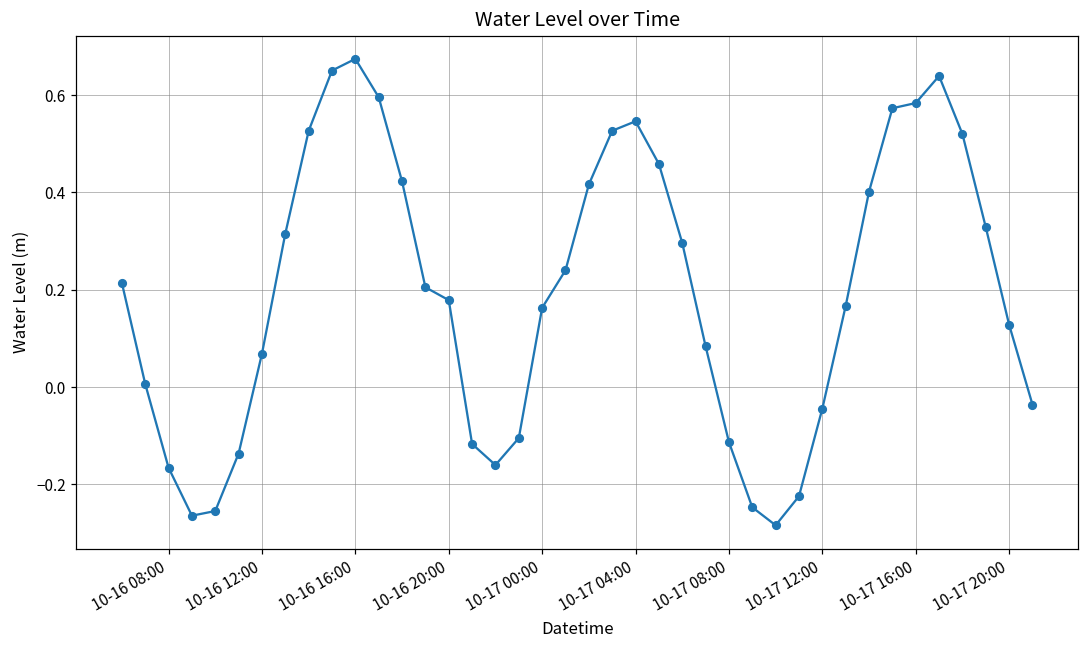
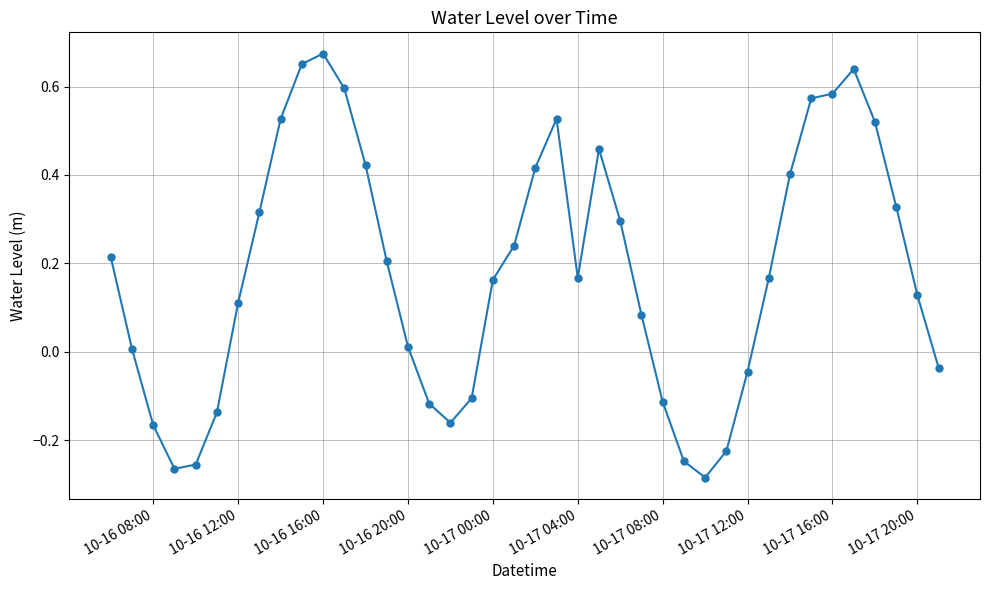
10-16 12:00: 0.07 -> 0.11
10-16 20:00: 0.18 -> 0.01
10-17 04:00: 0.55 -> 0.17
